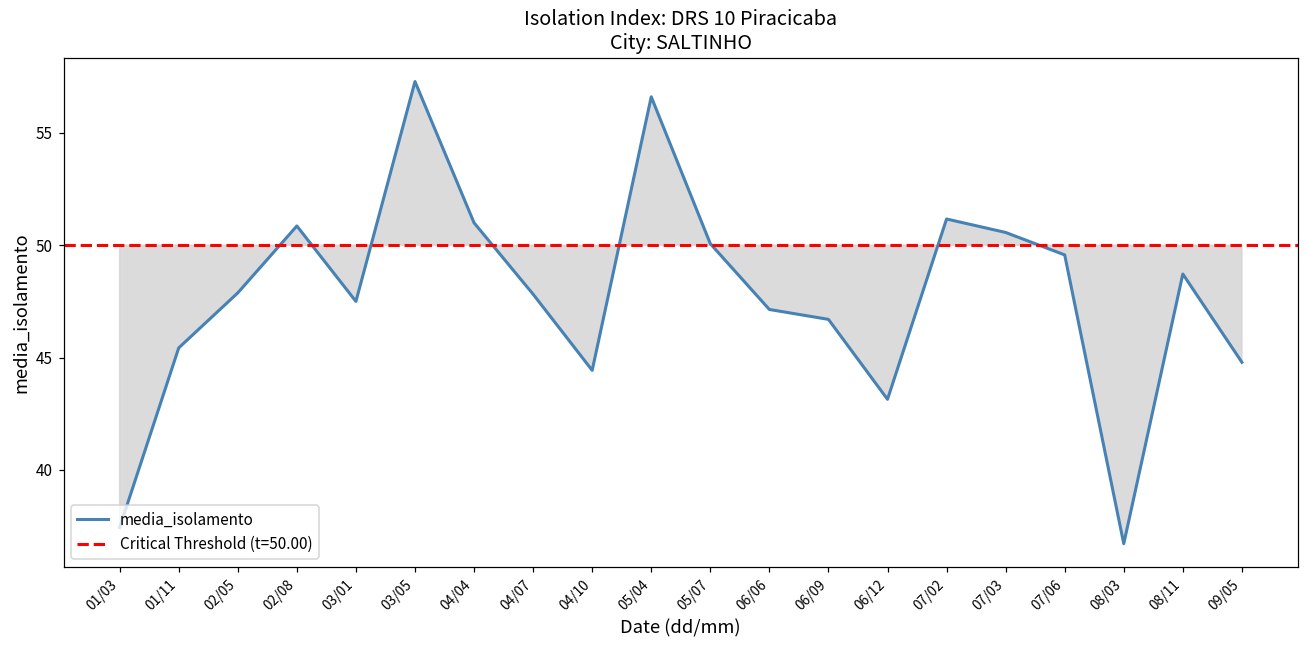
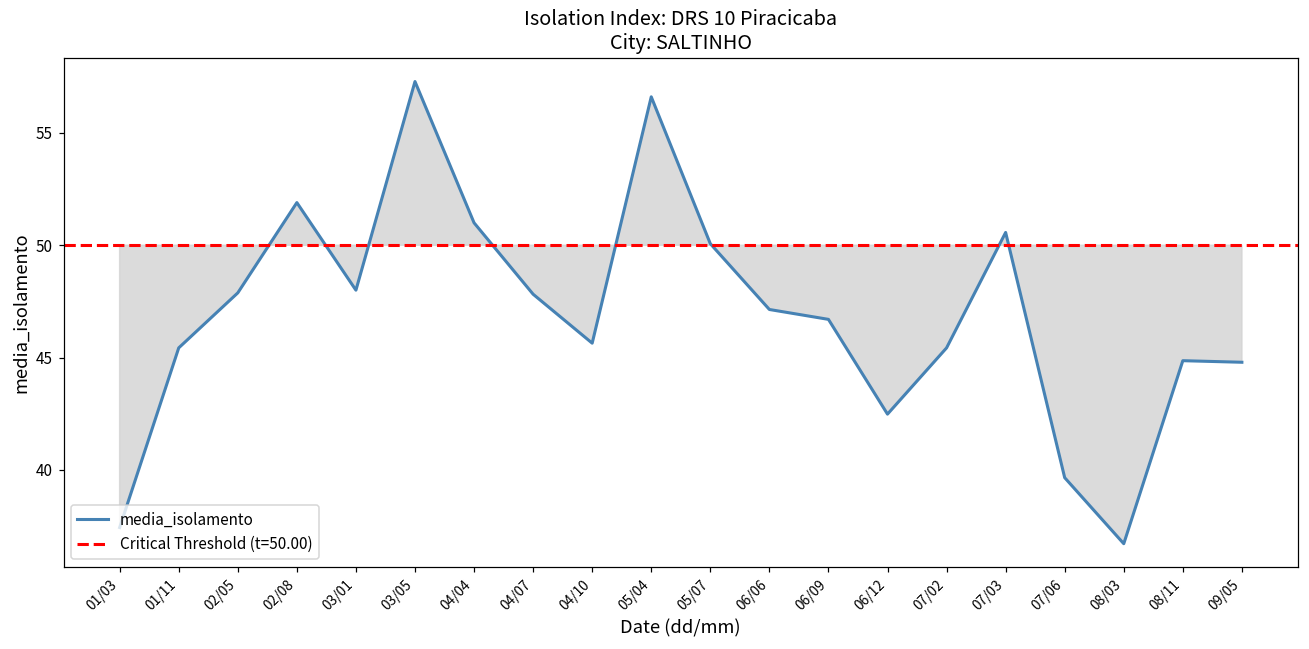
02/08: 50.9 -> 51.9
03/01: 47.5 -> 48.0
04/10: 44.4 -> 45.6
06/12: 43.1 -> 42.5
07/02: 51.2 -> 45.4
07/06: 49.6 -> 39.7
08/11: 48.7 -> 44.9
